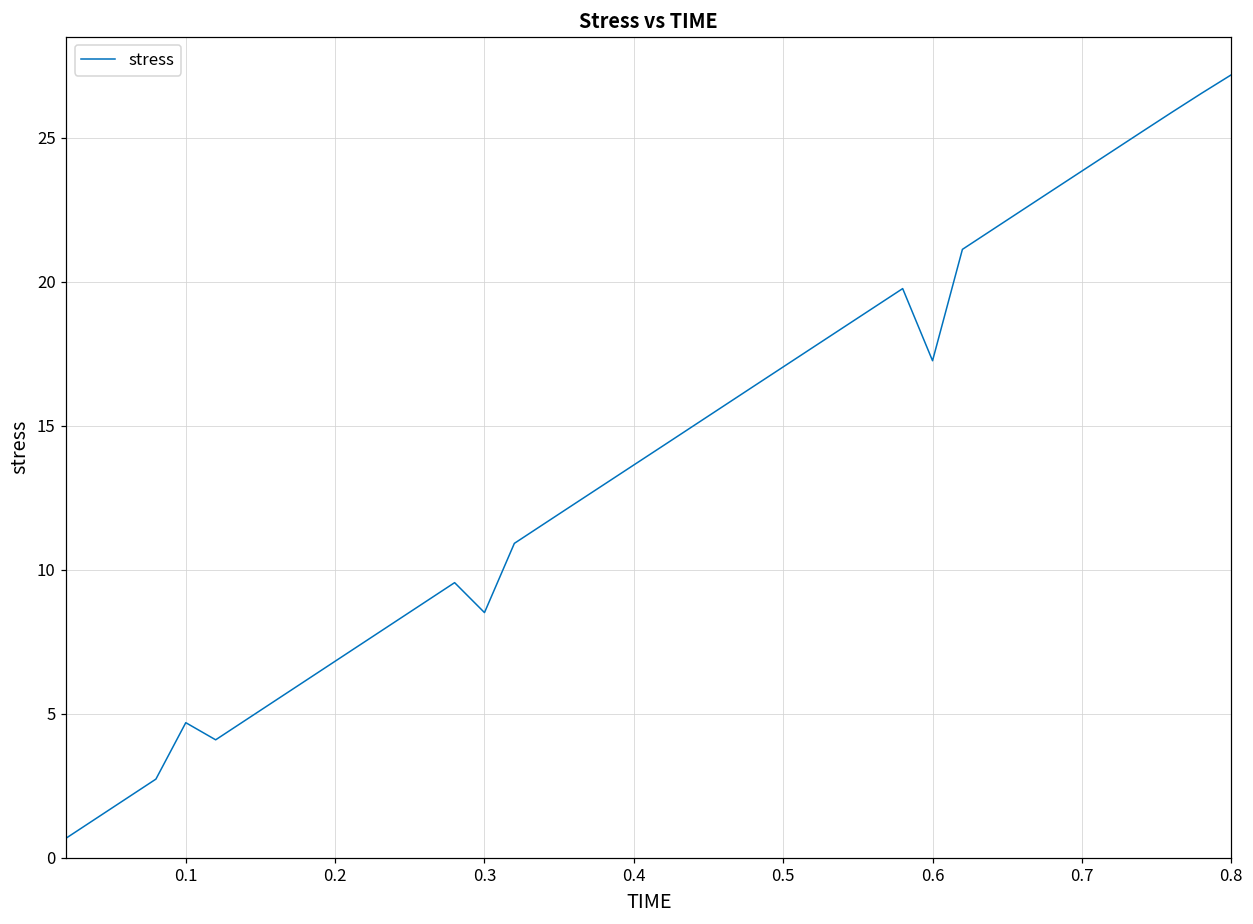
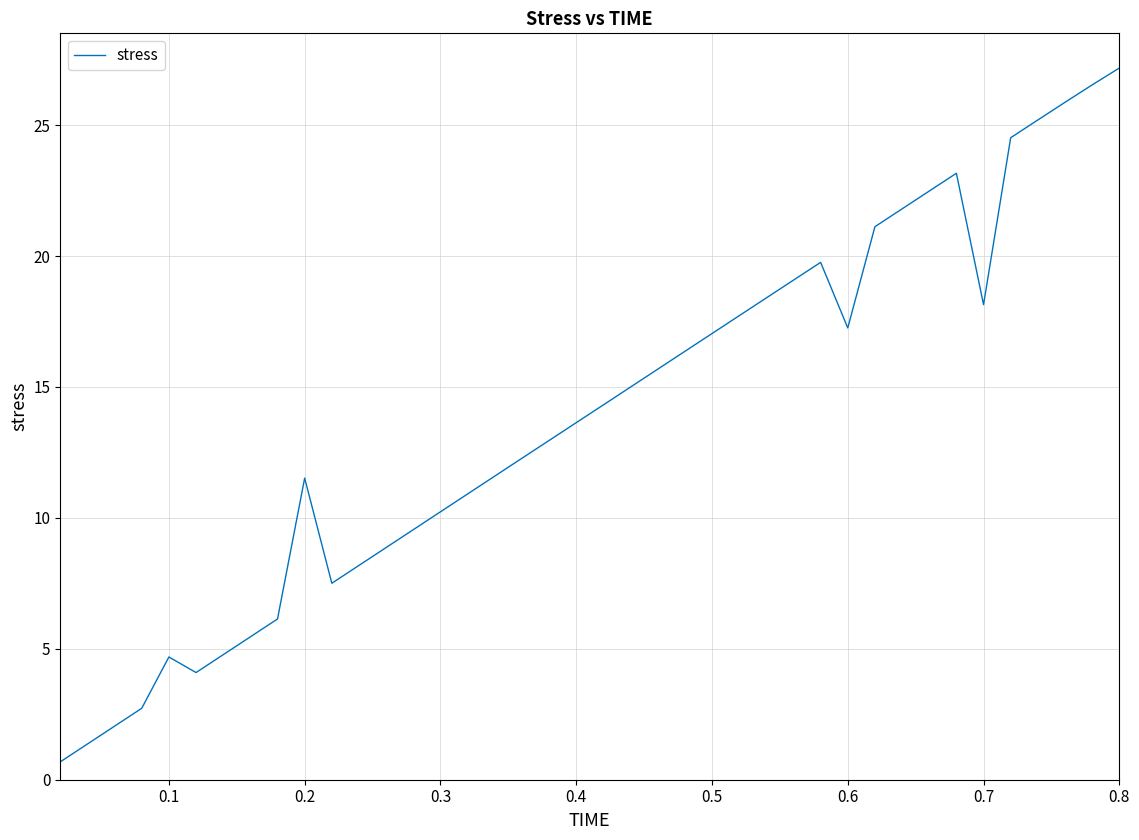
0.2: 6.8 -> 11.5
0.3: 8.5 -> 10.2
0.7: 23.8 -> 18.1
